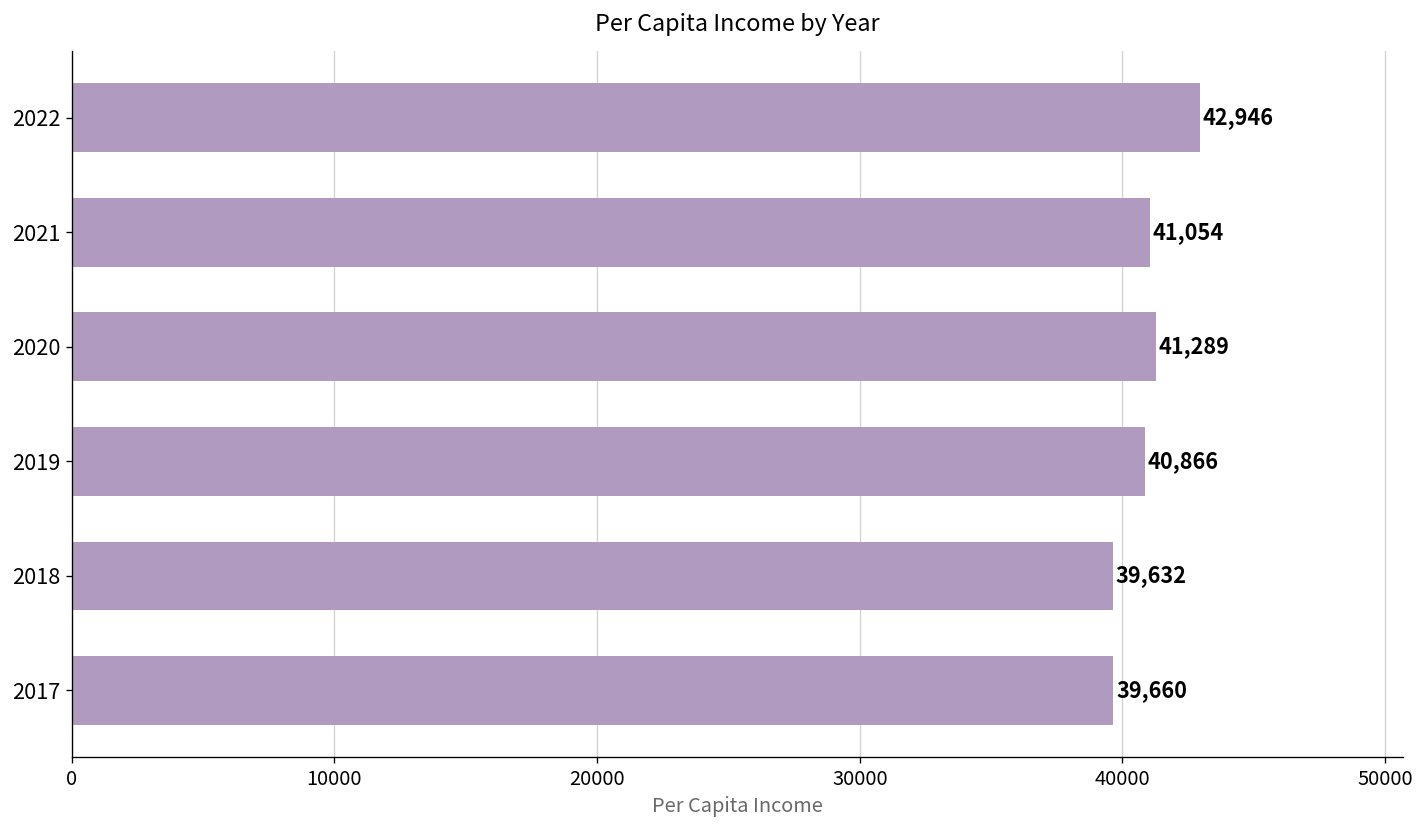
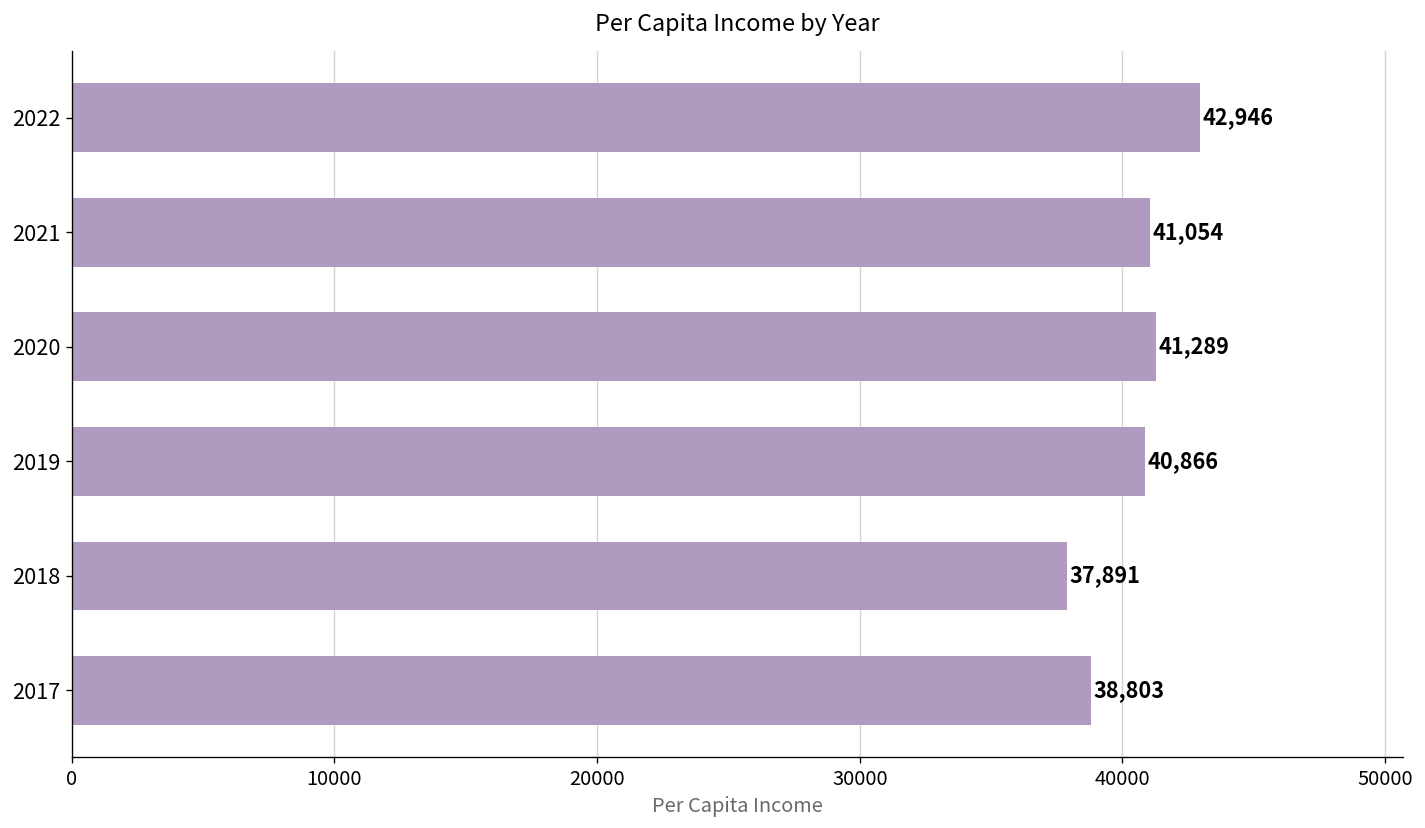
2018: 39,632 -> 37,891
2017: 39,660 -> 38,803
